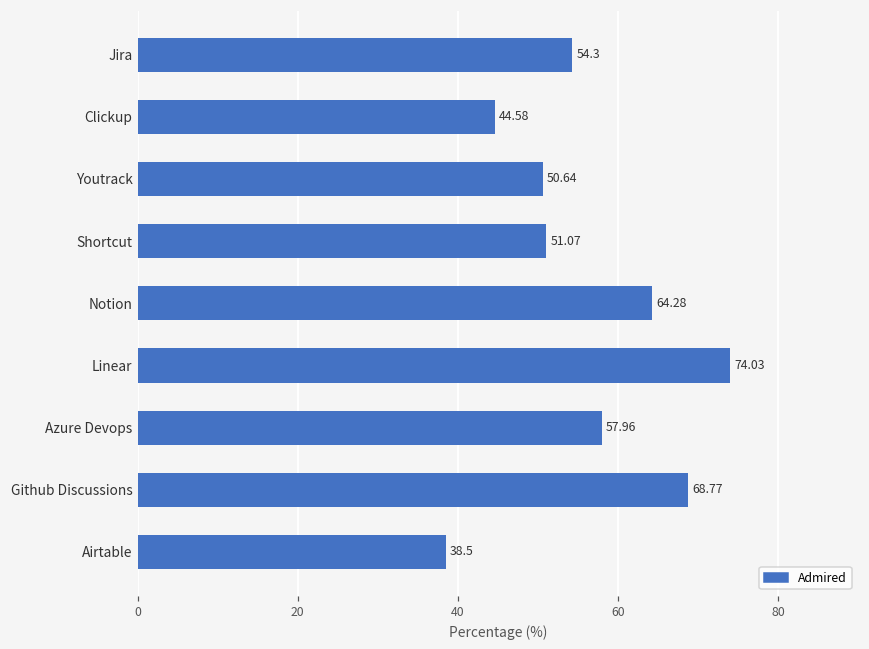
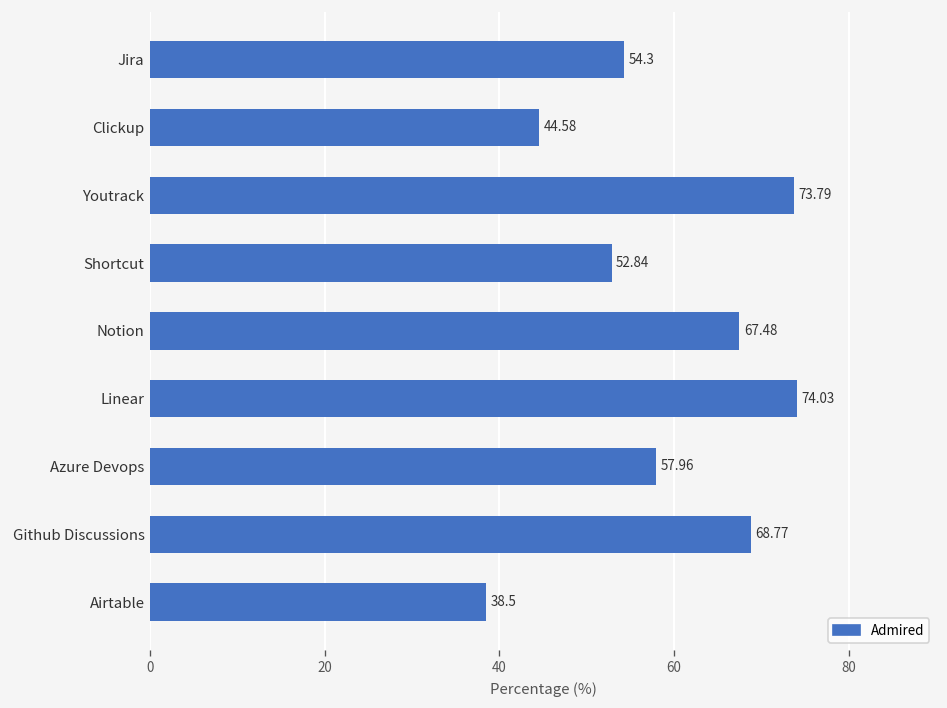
Youtrack: 50.64 -> 73.79
Shortcut: 51.07 -> 52.84
Notion: 64.28 -> 67.48
